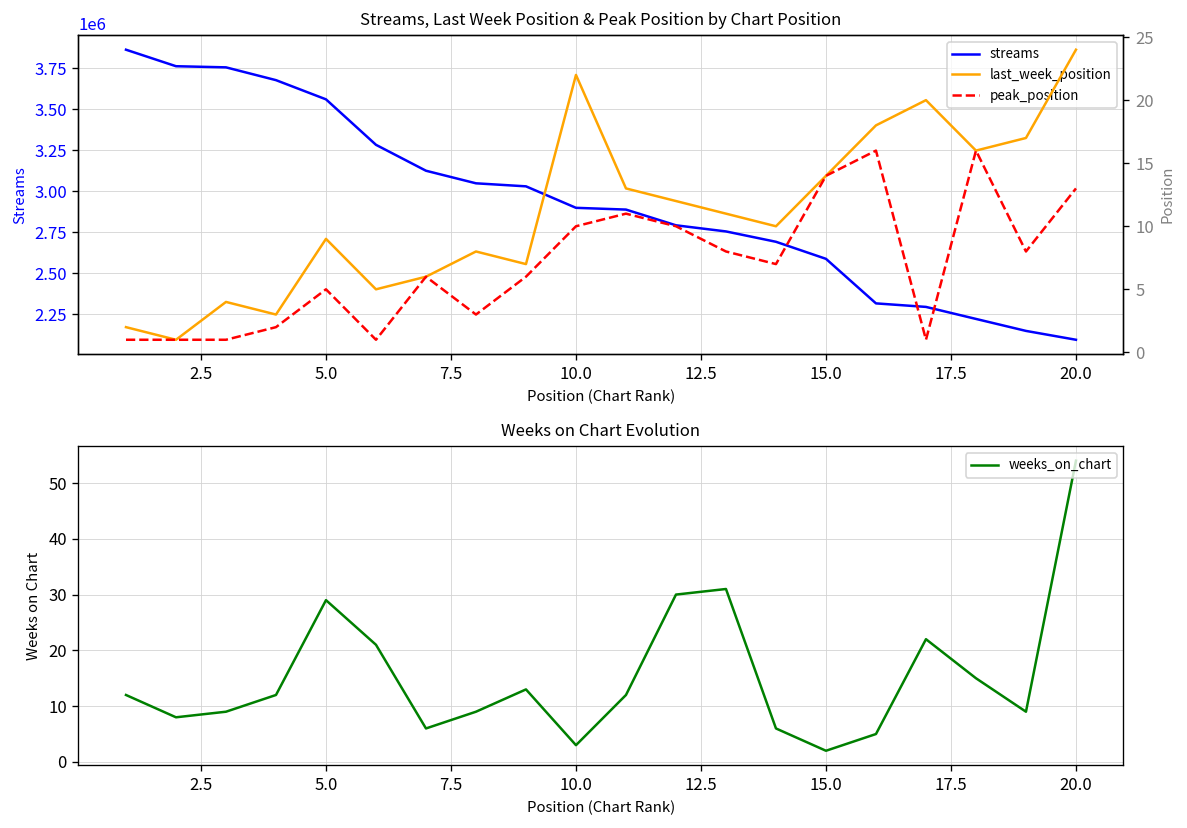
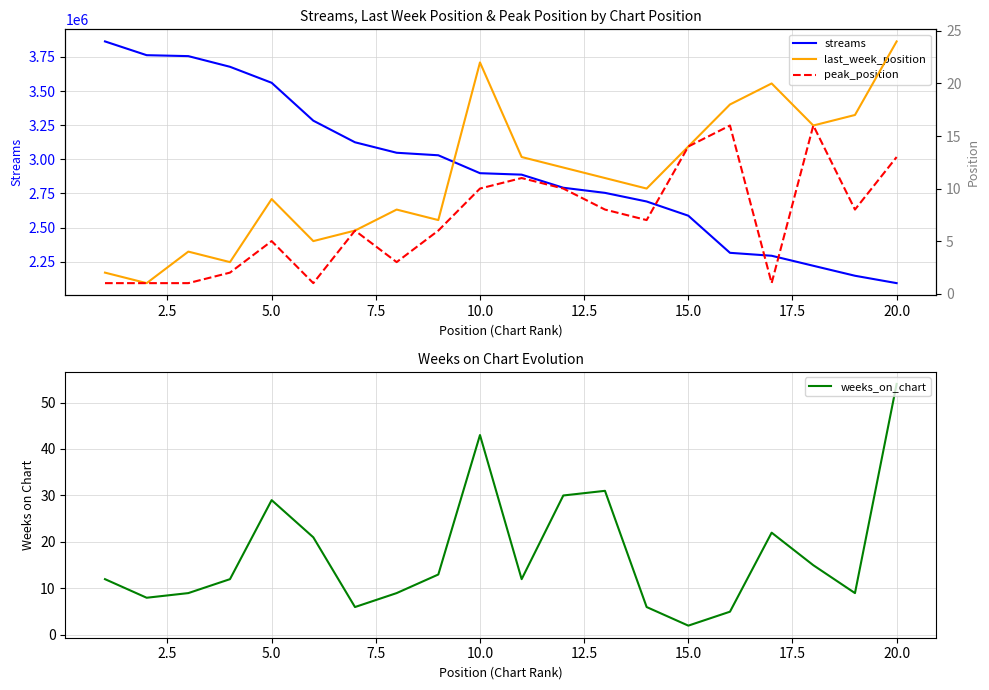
Weeks on Chart Evolution, 10.0: 3 -> 43
